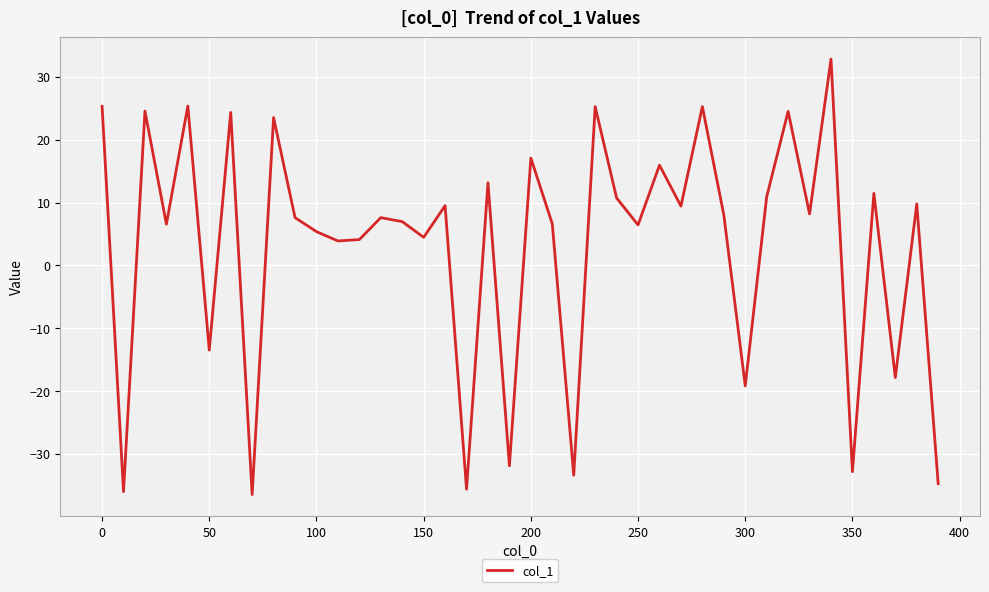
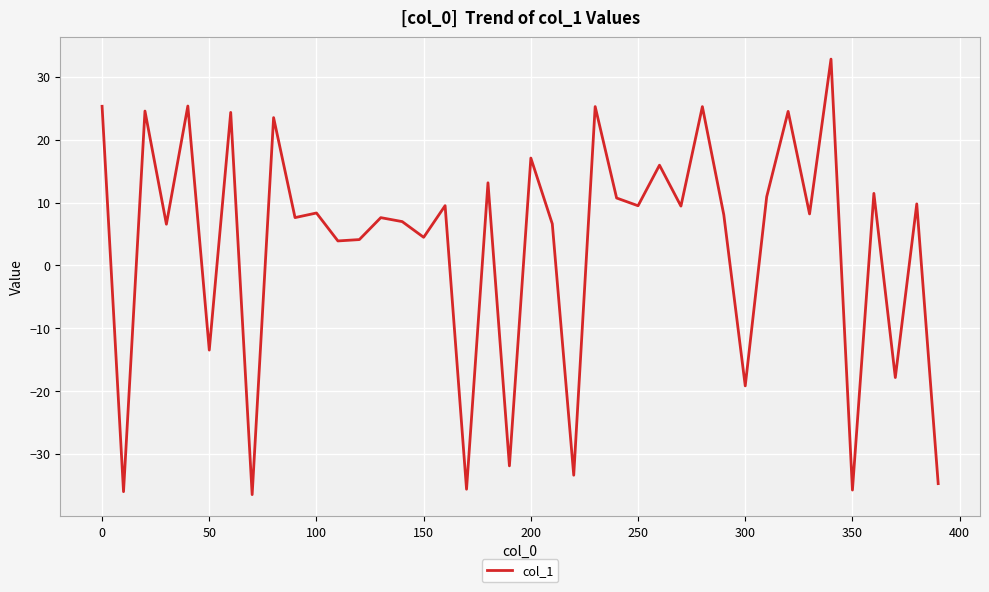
100: 5 -> 8
250: 6 -> 9
350: -33 -> -36
